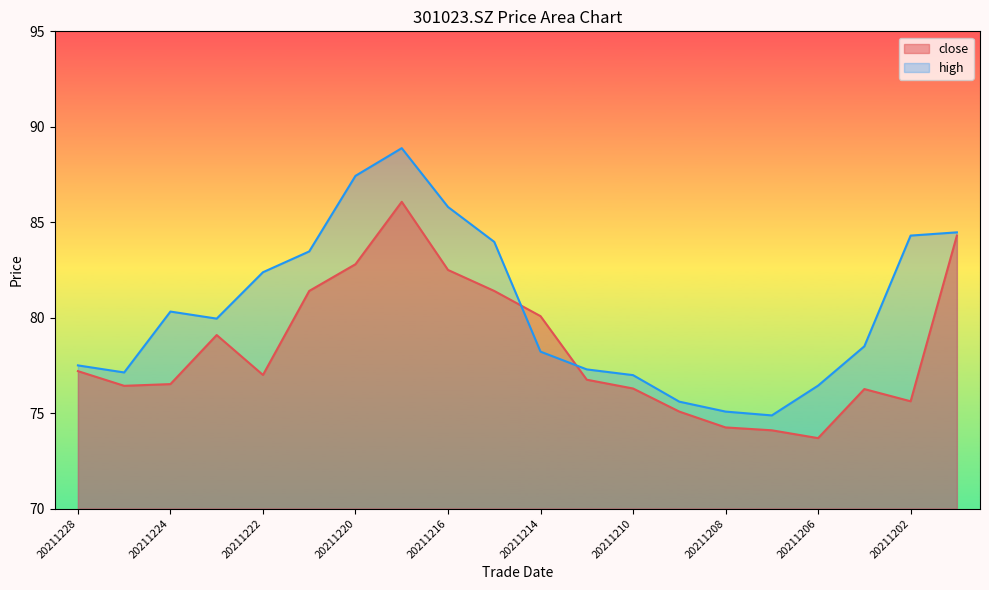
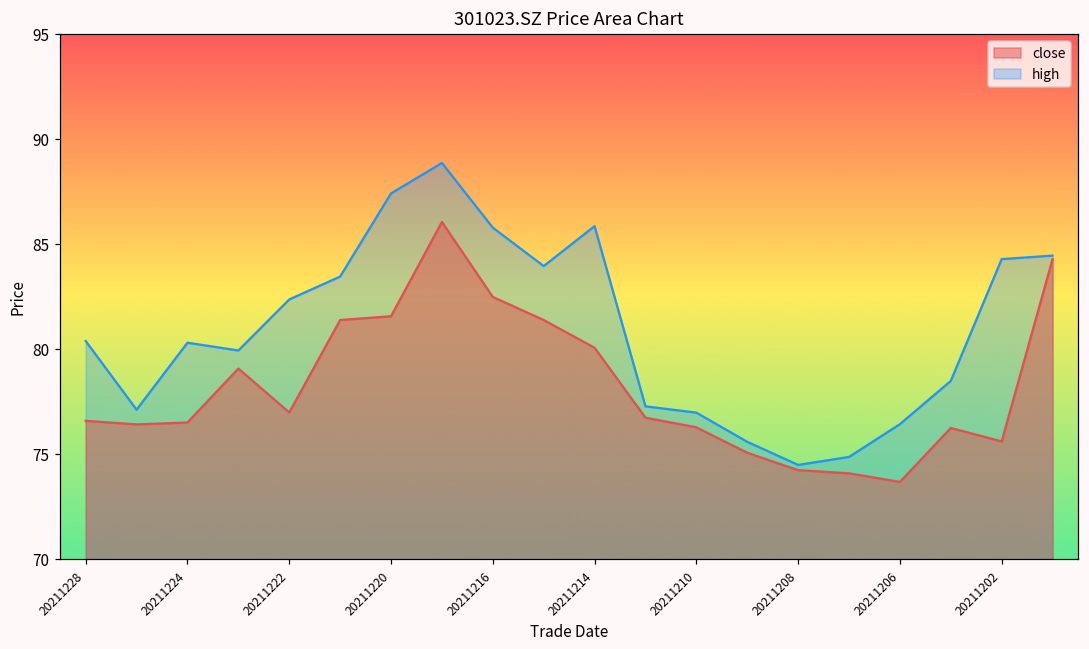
close, 20211228: 77.2 -> 76.6
high, 20211228: 77.5 -> 80.4
close, 20211220: 82.8 -> 81.6
high, 20211214: 78.2 -> 85.9
high, 20211208: 75.1 -> 74.5
